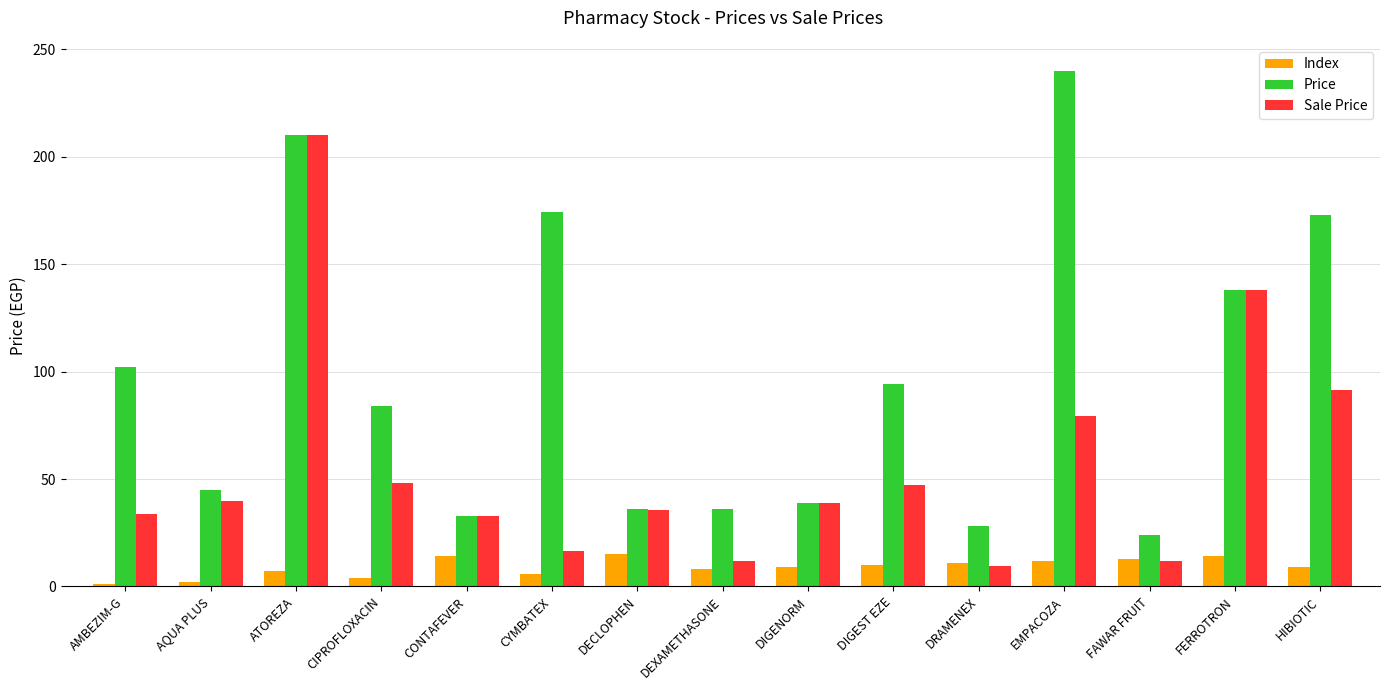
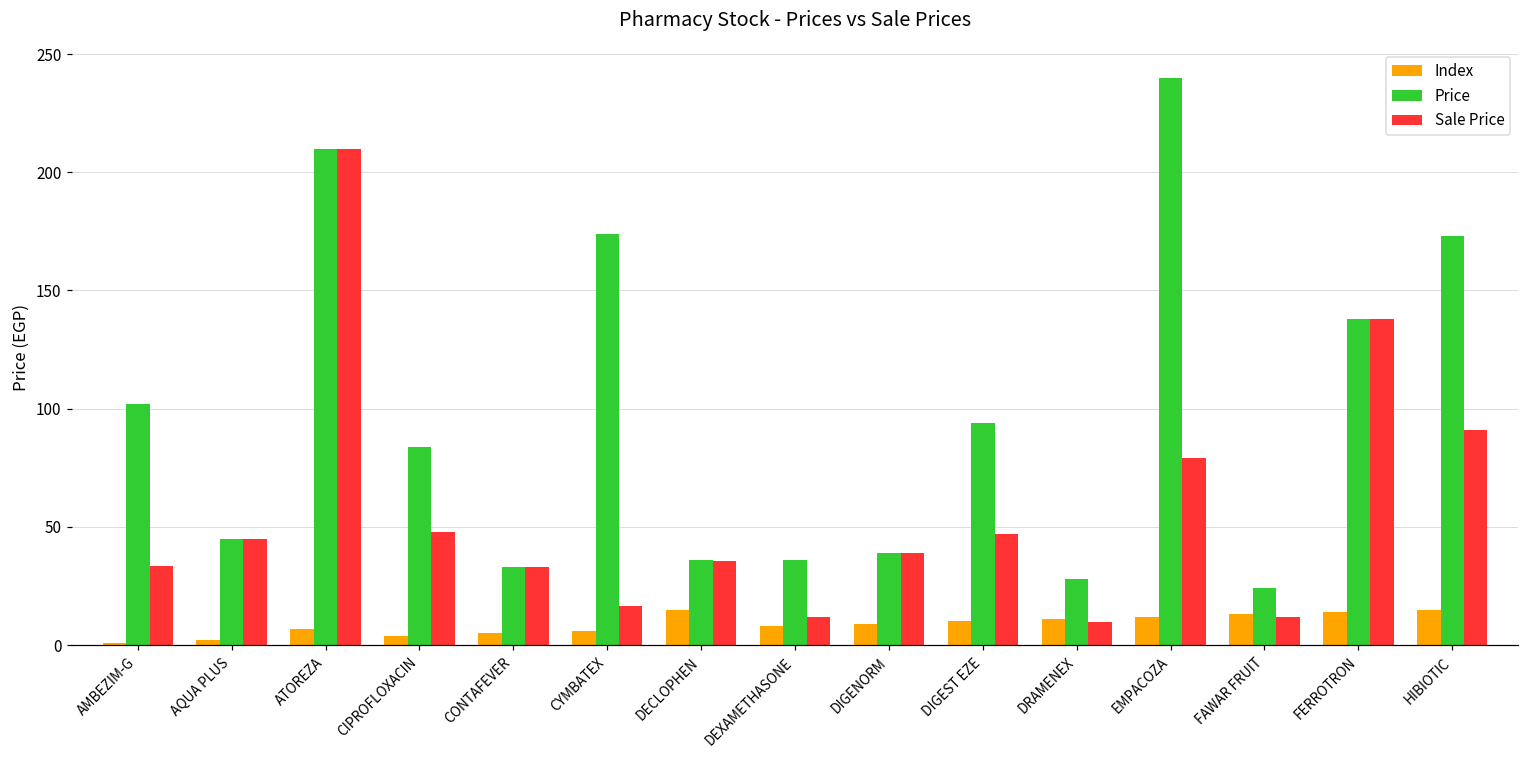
Sale Price, AQUA PLUS: 40 -> 45
Index, CONTAFEVER: 14 -> 5
Index, HIBIOTIC: 9 -> 15
